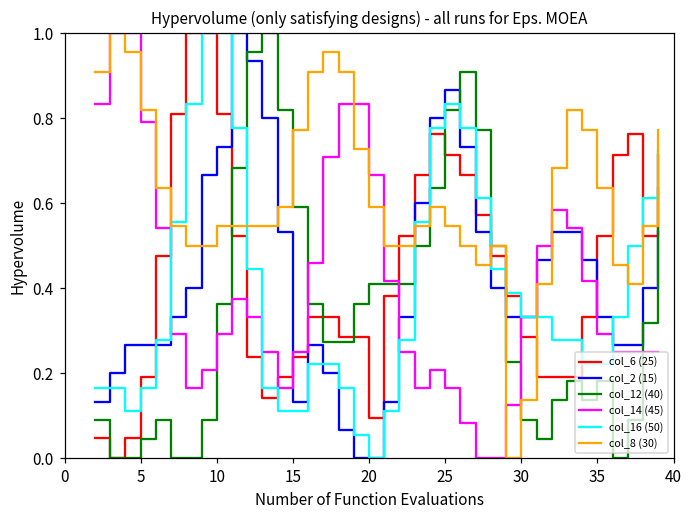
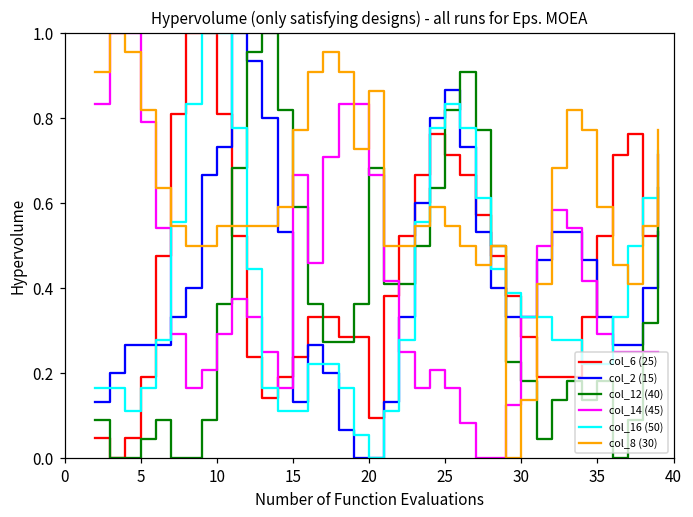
col_14 (45), 15: 0.25 -> 0.67
col_12 (40), 20: 0.41 -> 0.68
col_8 (30), 20: 0.59 -> 0.86
col_12 (40), 30: 0.09 -> 0.18
col_8 (30), 35: 0.64 -> 0.59
